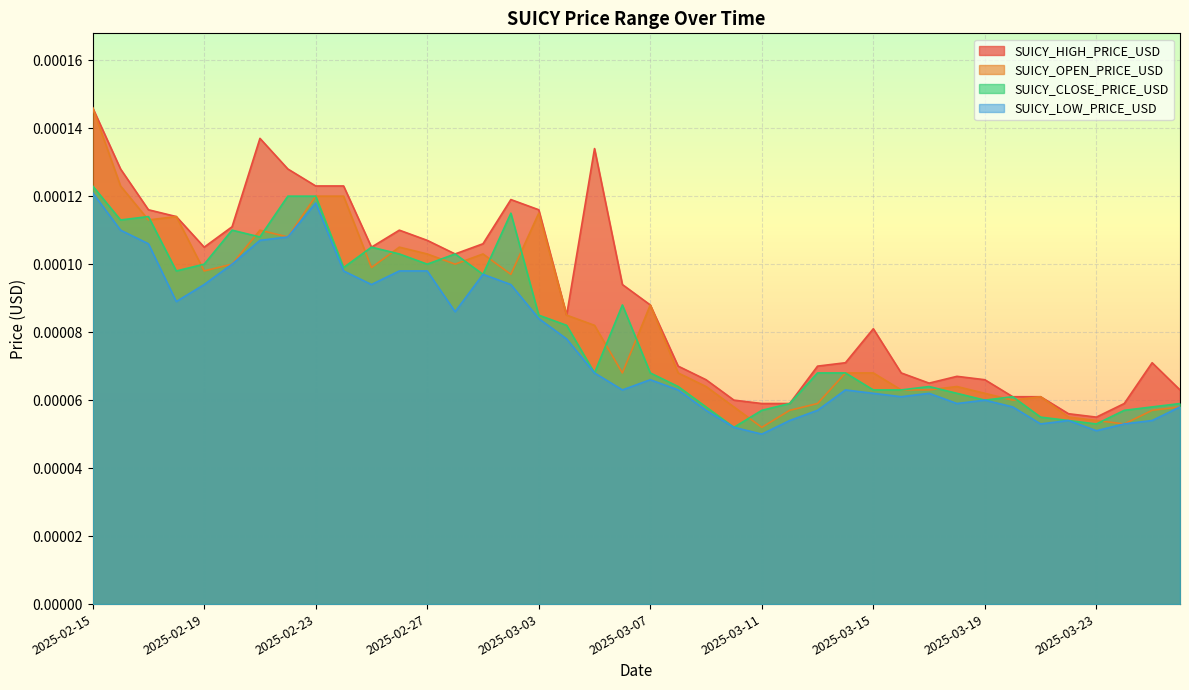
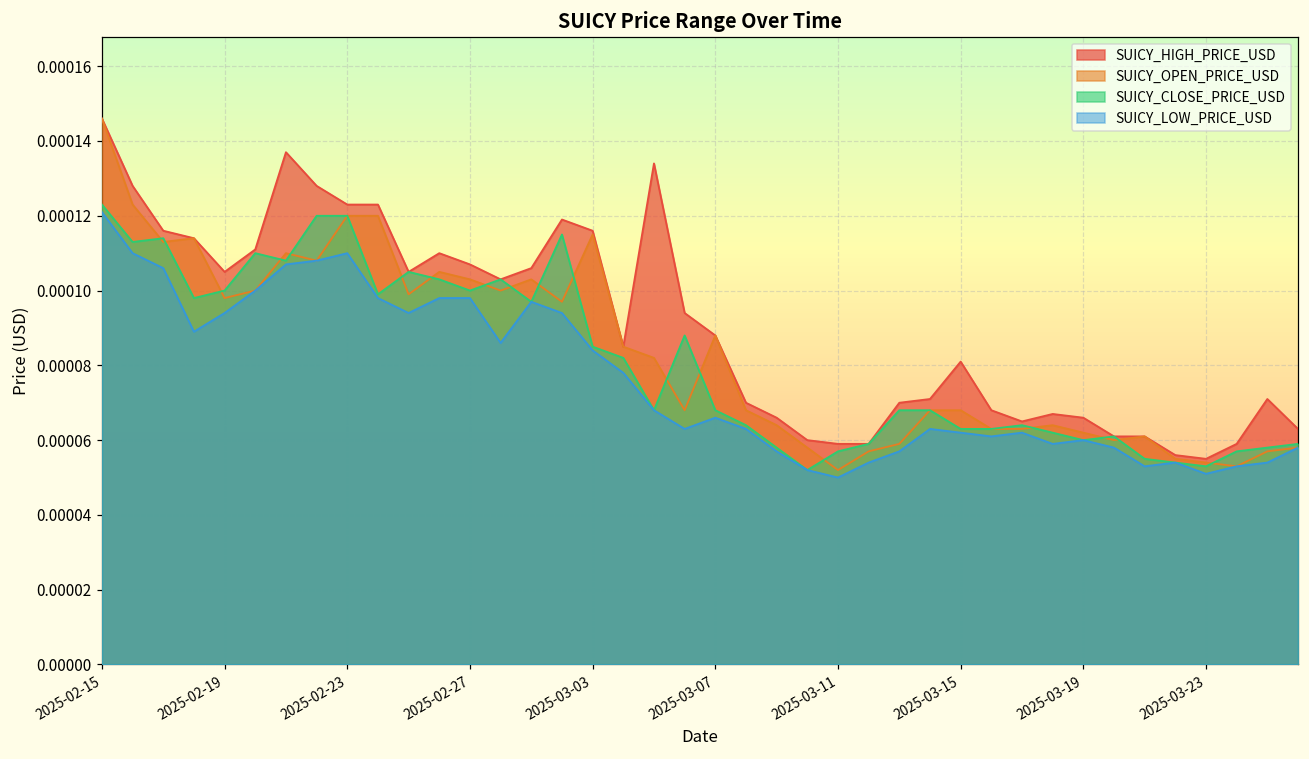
SUICY_LOW_PRICE_USD, 2025-02-23: 0.000118 -> 0.000110
